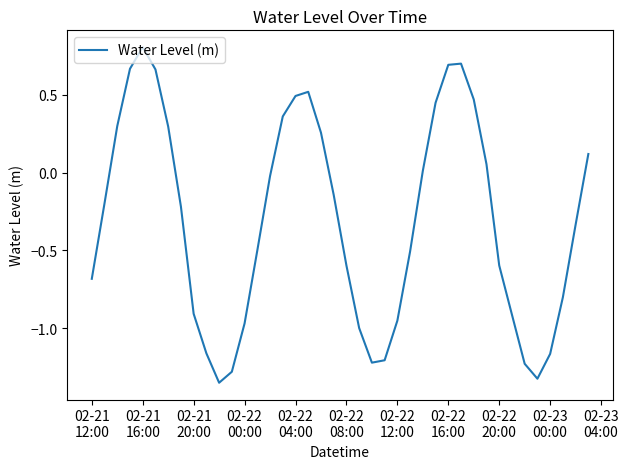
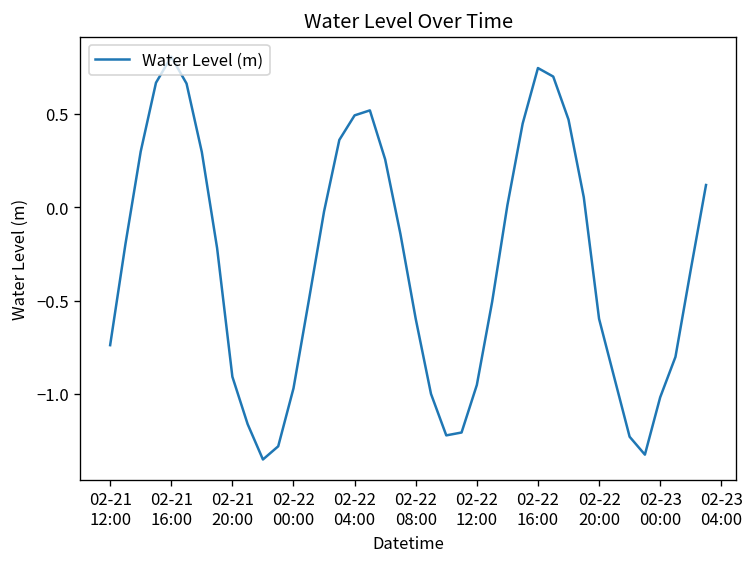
02-21 12:00: -0.68 -> -0.74
02-22 16:00: 0.69 -> 0.75
02-23 00:00: -1.17 -> -1.02
